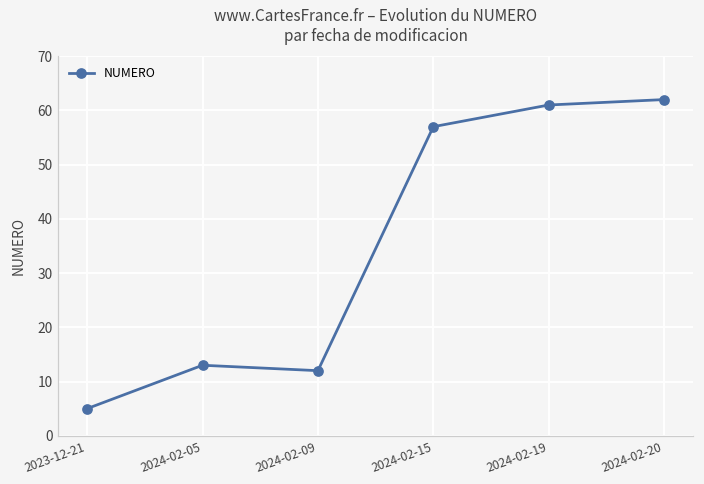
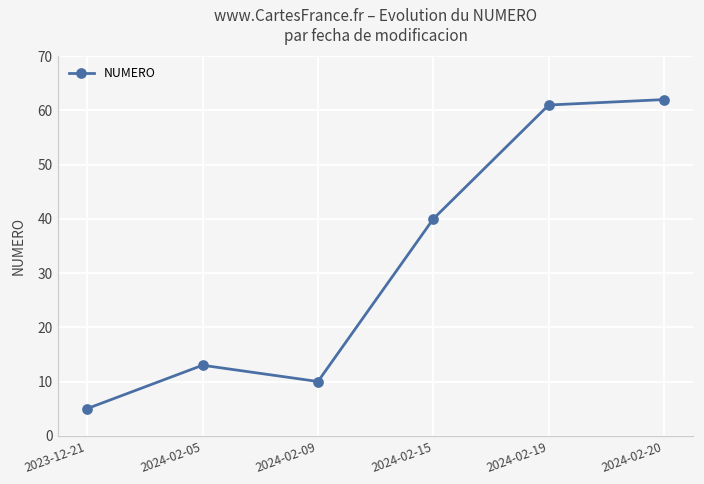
2024-02-09: 12 -> 10
2024-02-15: 57 -> 40
